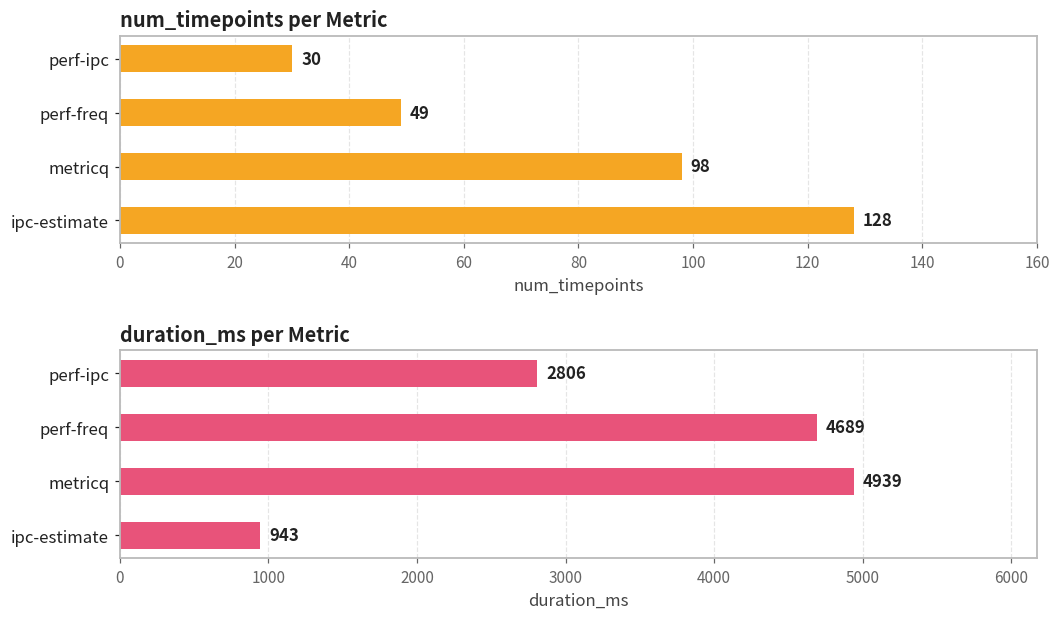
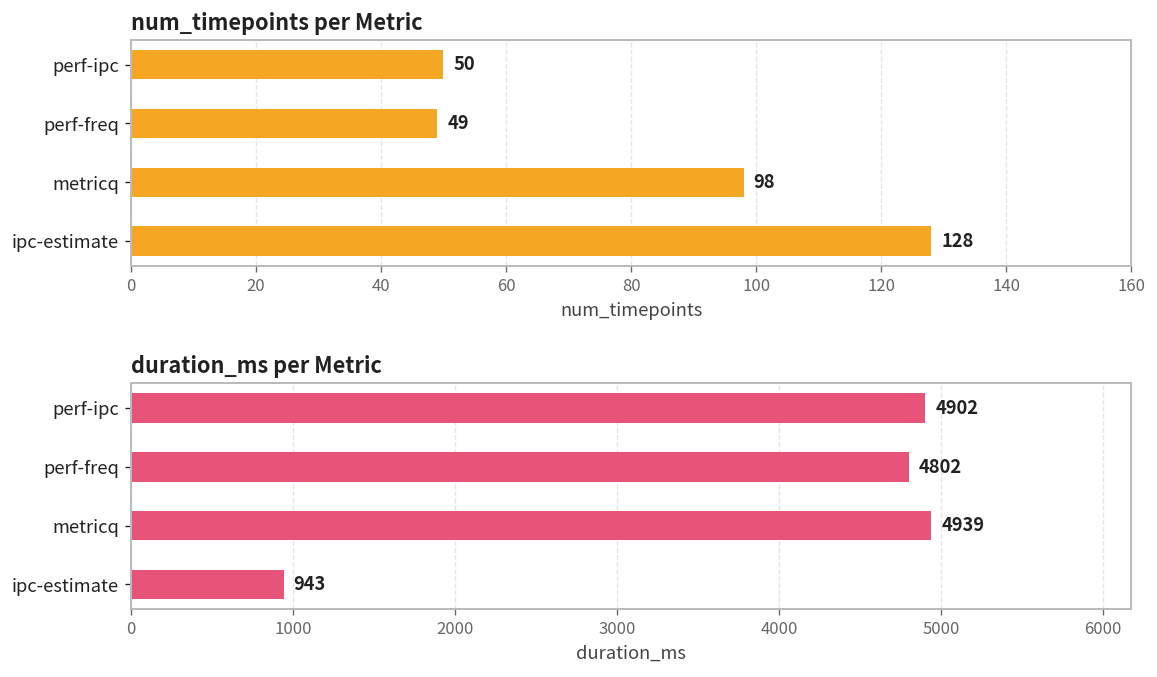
num_timepoints per Metric, perf-ipc: 30 -> 50
duration_ms per Metric, perf-ipc: 2806 -> 4902
duration_ms per Metric, perf-freq: 4689 -> 4802
